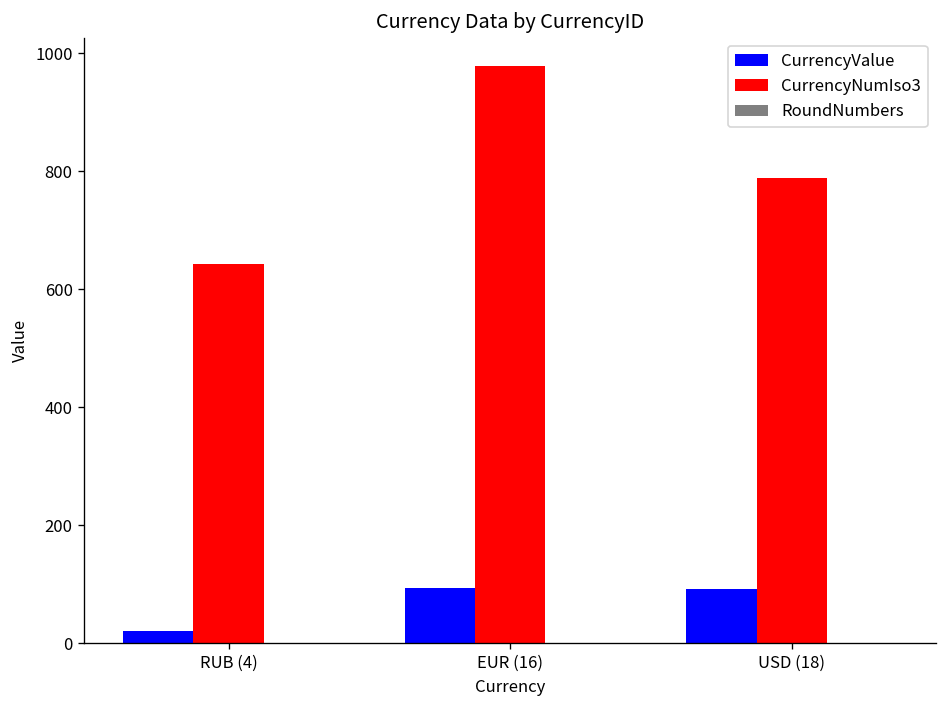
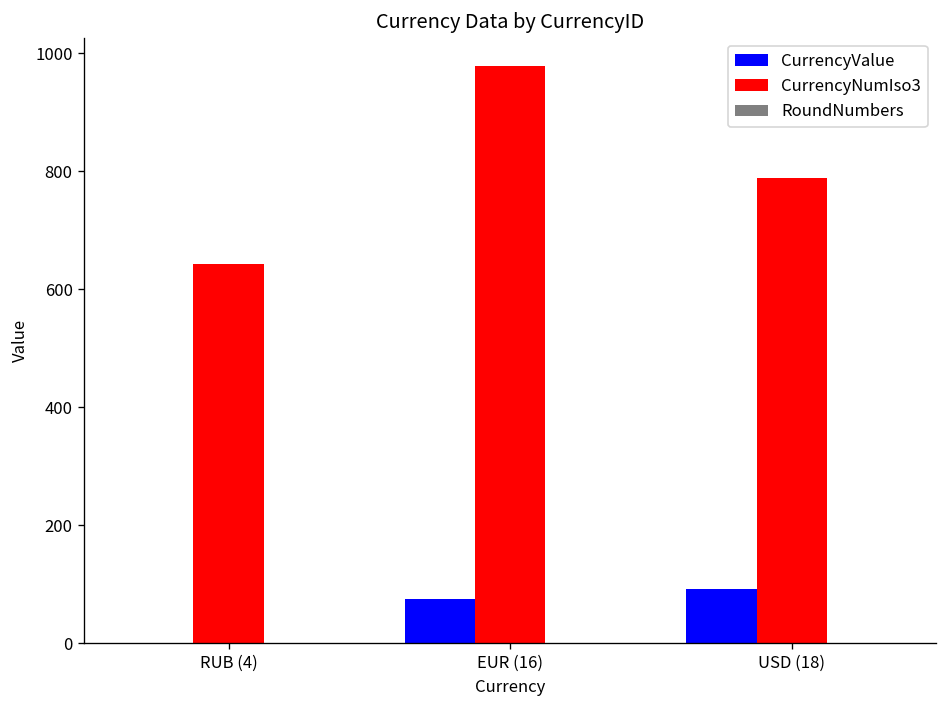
CurrencyValue, RUB (4): 20 -> 0
CurrencyValue, EUR (16): 90 -> 80
